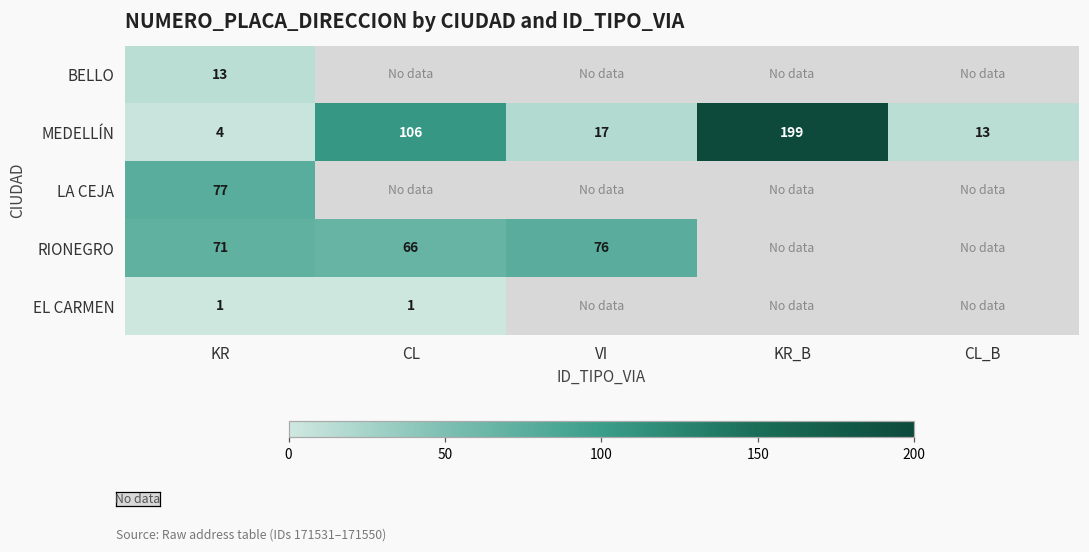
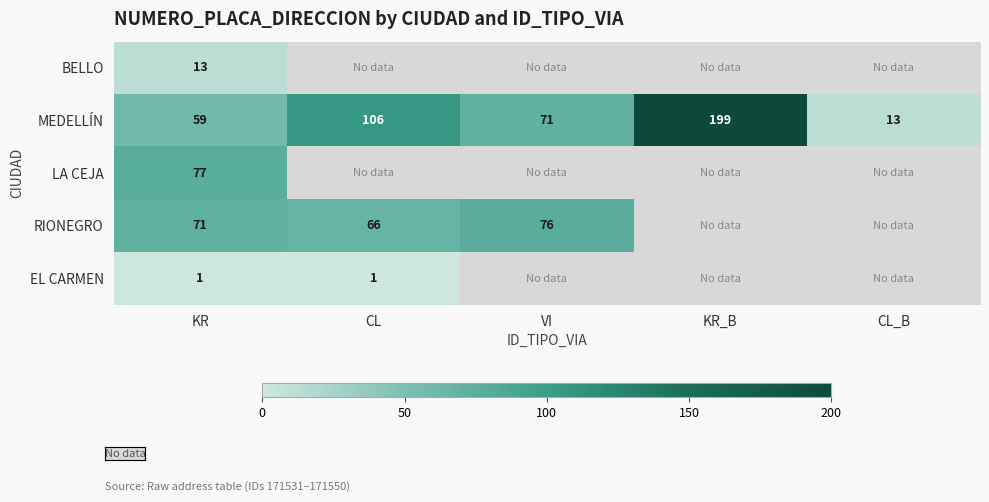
MEDELLÍN, KR: 4 -> 59
MEDELLÍN, VI: 17 -> 71
